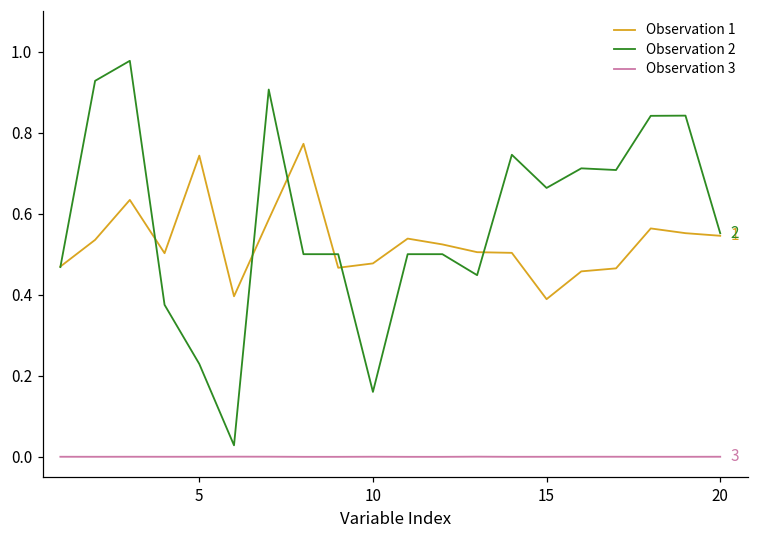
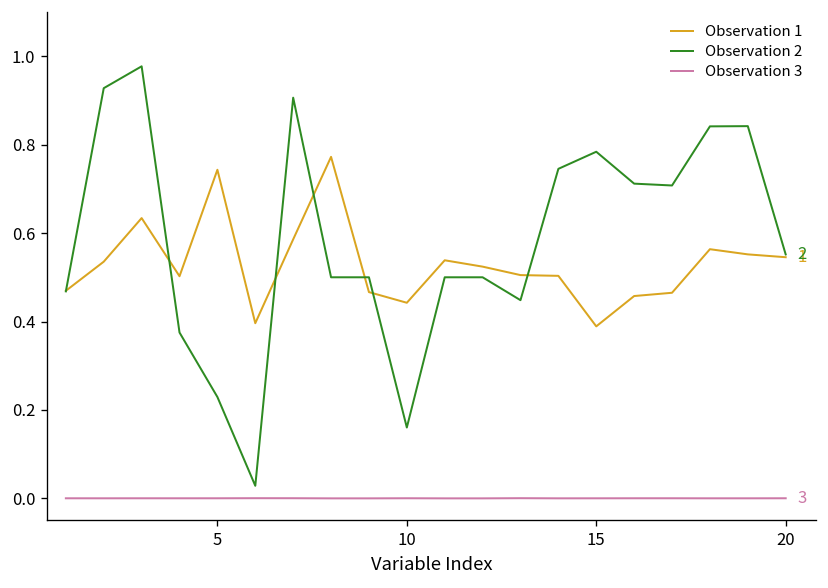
Observation 1, 10: 0.48 -> 0.44
Observation 2, 15: 0.66 -> 0.78
